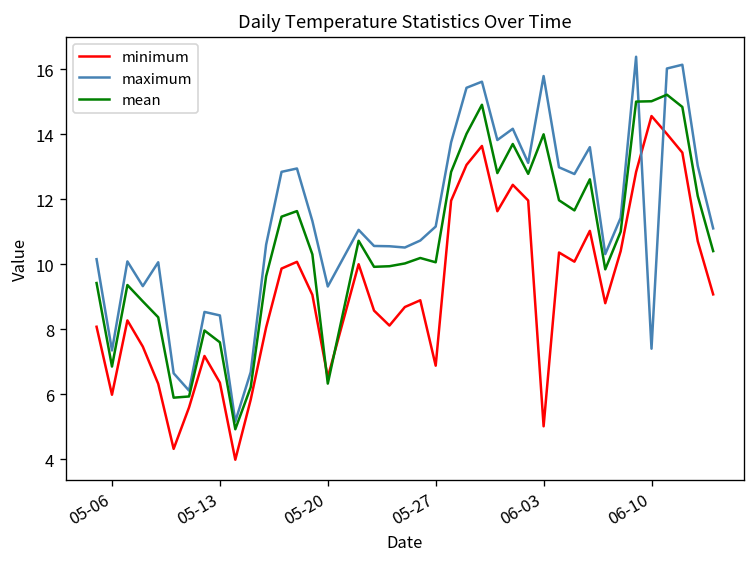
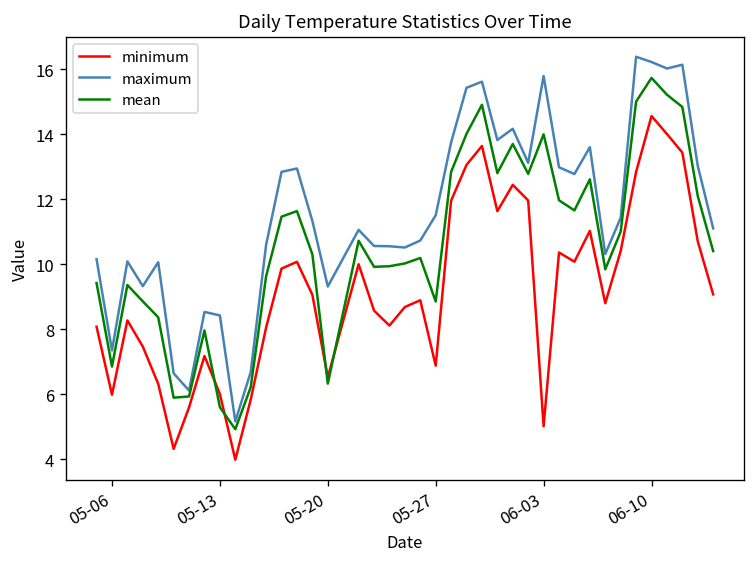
minimum, 05-13: 6.4 -> 6.0
mean, 05-13: 7.6 -> 5.6
maximum, 05-27: 11.2 -> 11.5
mean, 05-27: 10.1 -> 8.9
maximum, 06-10: 7.4 -> 16.2
mean, 06-10: 15.0 -> 15.7
